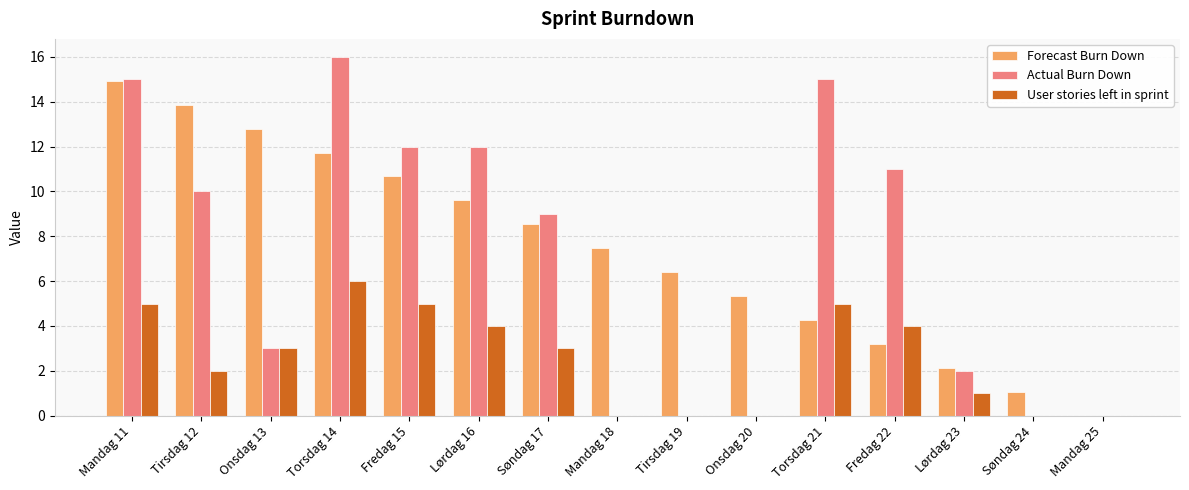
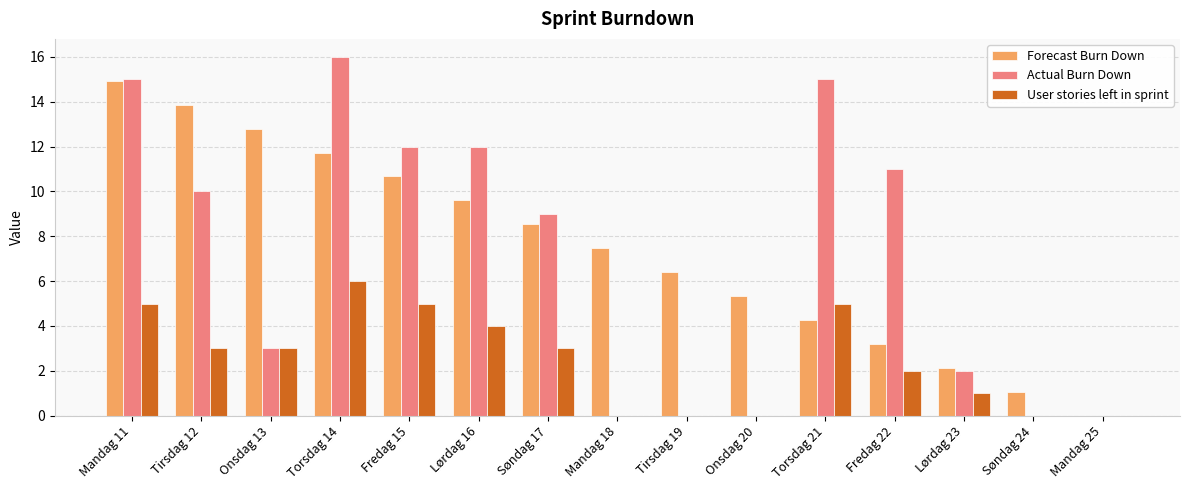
User stories left in sprint, Tirsdag 12: 2 -> 3
User stories left in sprint, Fredag 22: 4 -> 2
